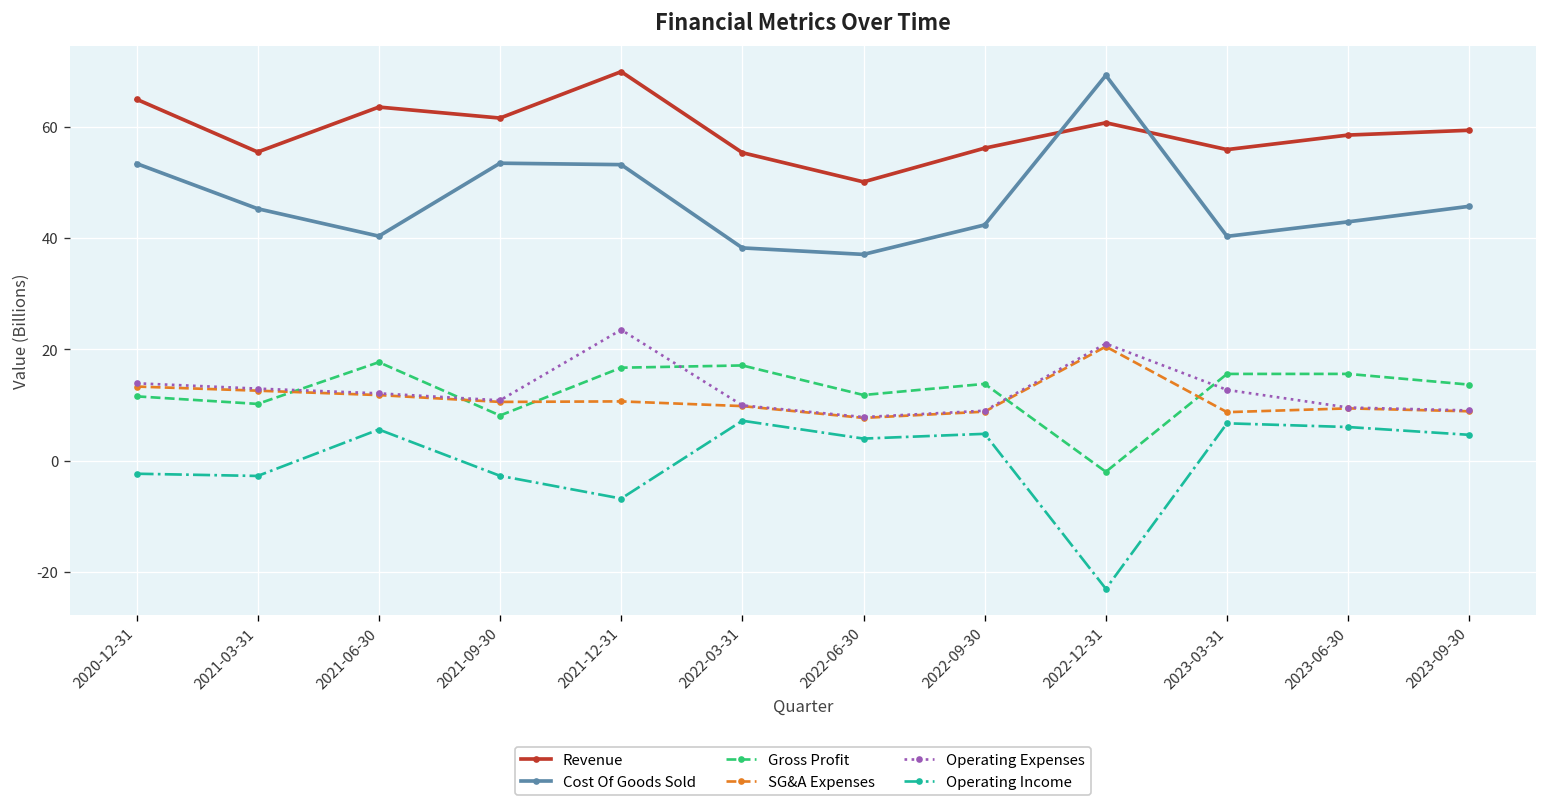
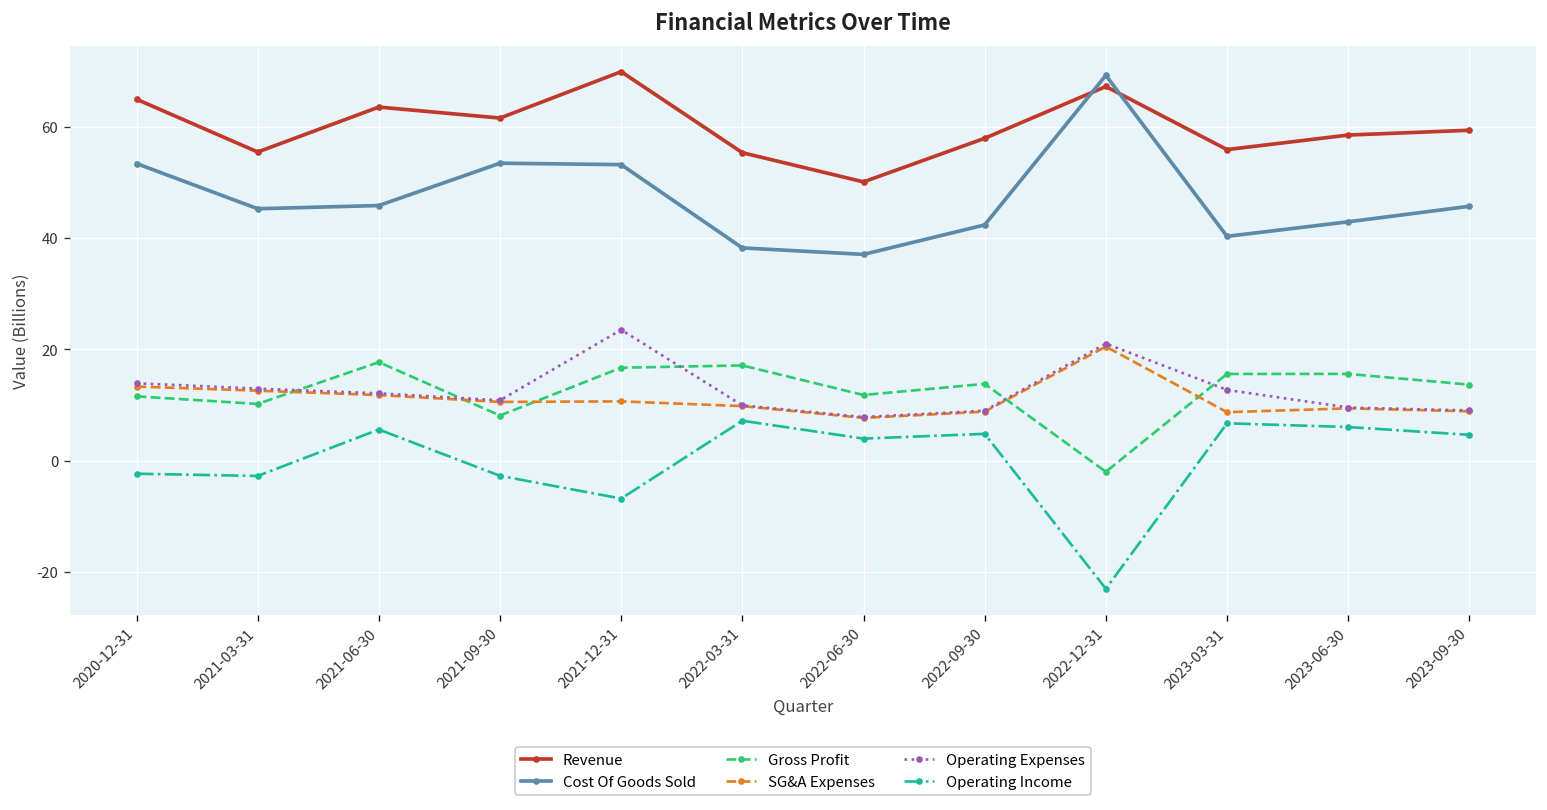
Cost Of Goods Sold, 2021-06-30: 40 -> 46
Revenue, 2022-09-30: 56 -> 58
Revenue, 2022-12-31: 61 -> 67
